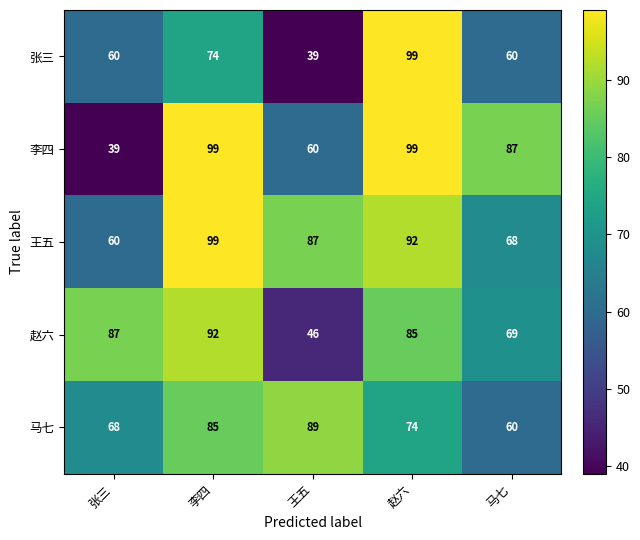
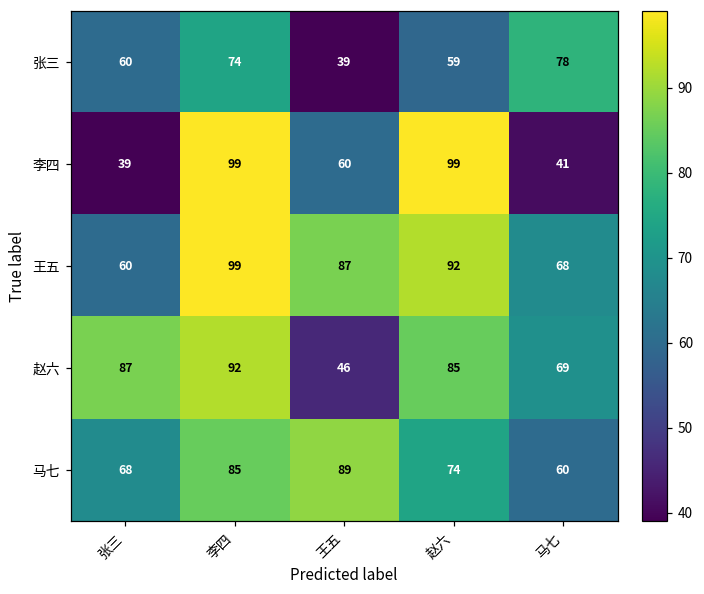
张三, 赵六: 99 -> 59
张三, 马七: 60 -> 78
李四, 马七: 87 -> 41
